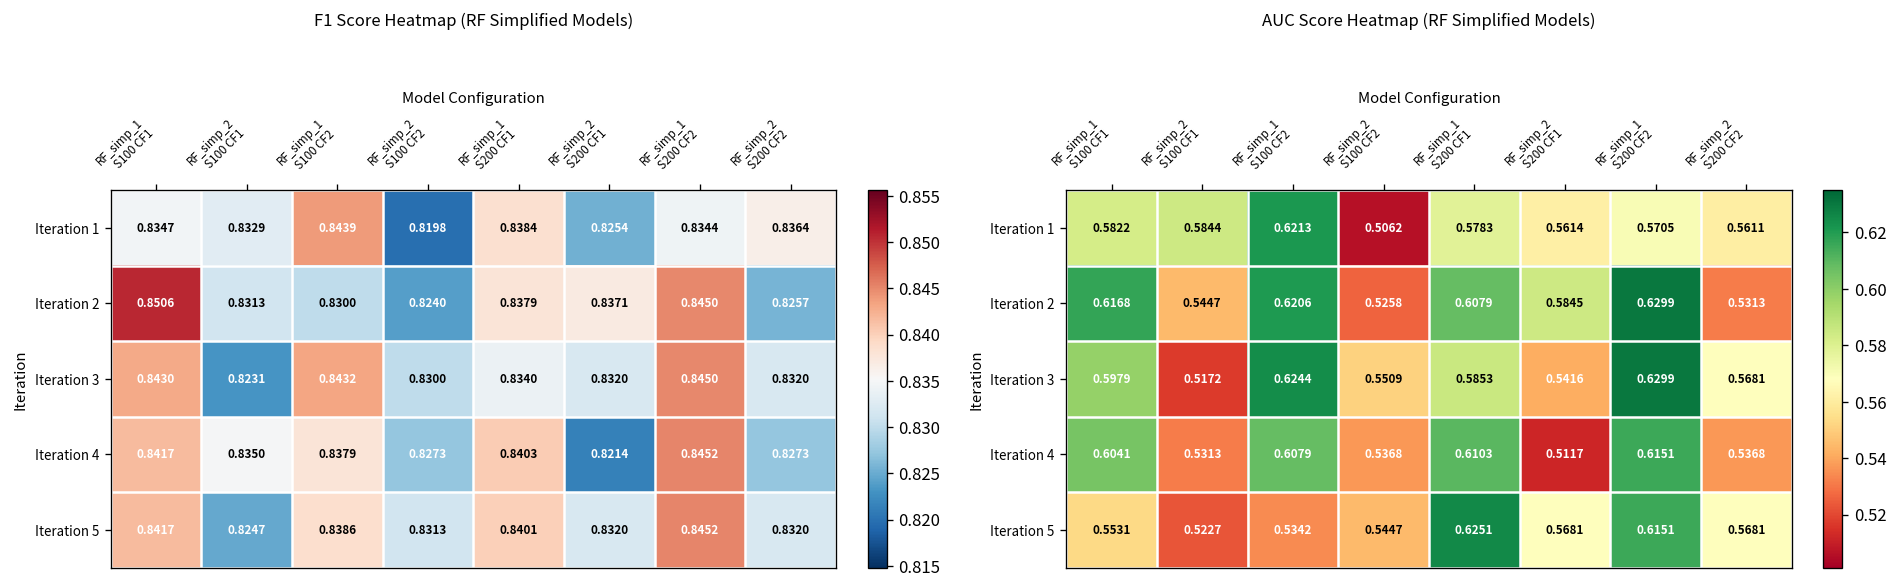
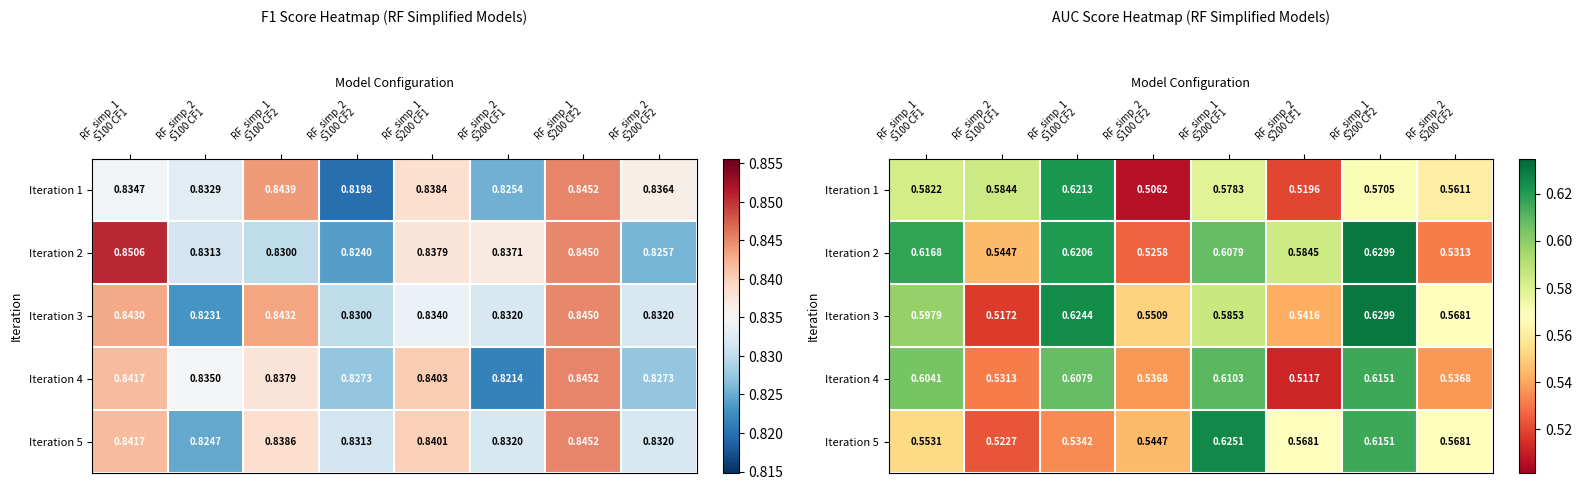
F1 Score Heatmap (RF Simplified Models), Iteration 1, RF_simp_1 S200 CF2: 0.8344 -> 0.8452
AUC Score Heatmap (RF Simplified Models), Iteration 1, RF_simp_2 S200 CF1: 0.5614 -> 0.5196
